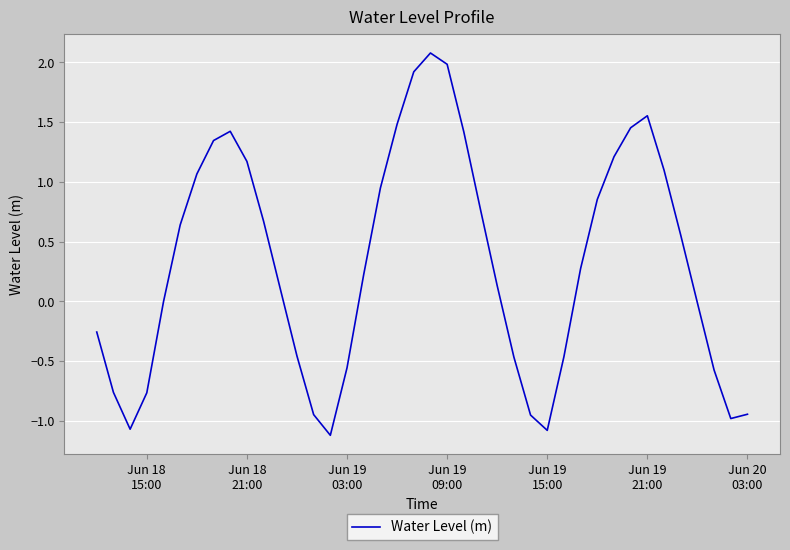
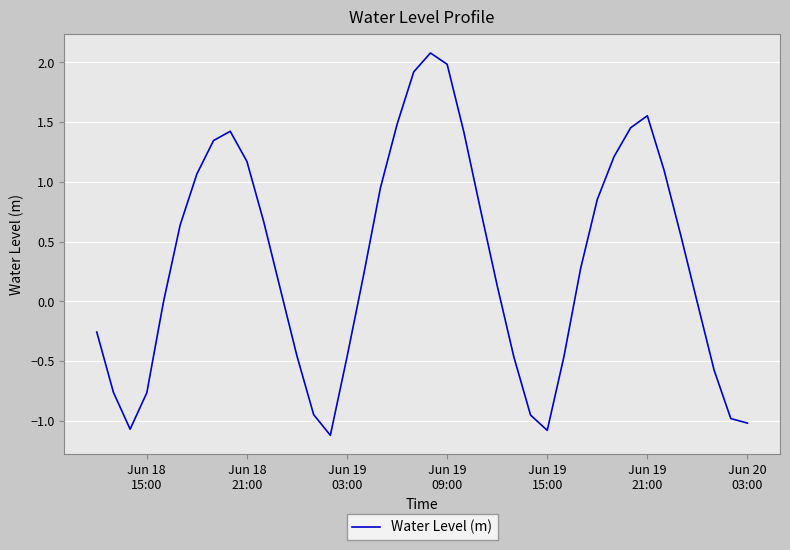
Jun 19 03:00: -0.56 -> -0.46
Jun 20 03:00: -0.94 -> -1.02
